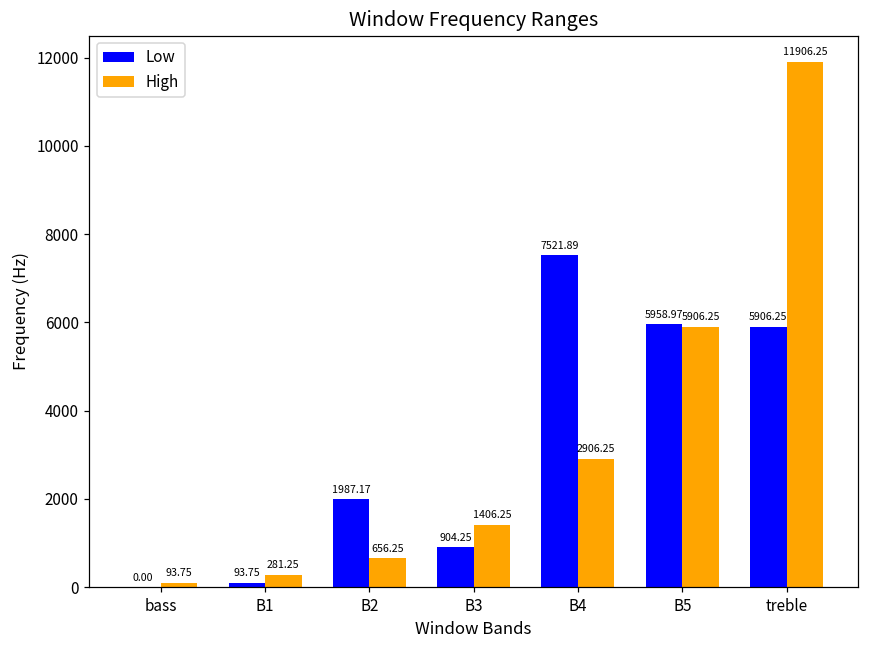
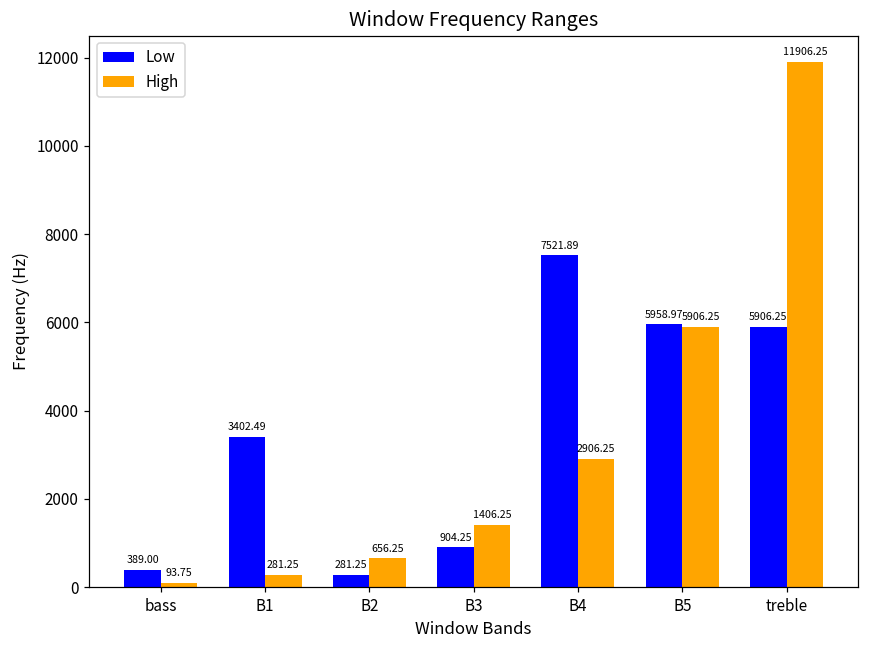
Low, bass: 0.00 -> 389.00
Low, B1: 93.75 -> 3402.49
Low, B2: 1987.17 -> 281.25
